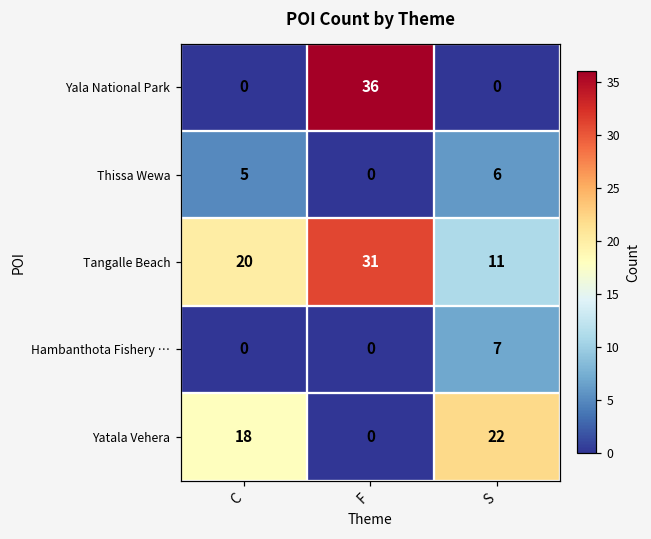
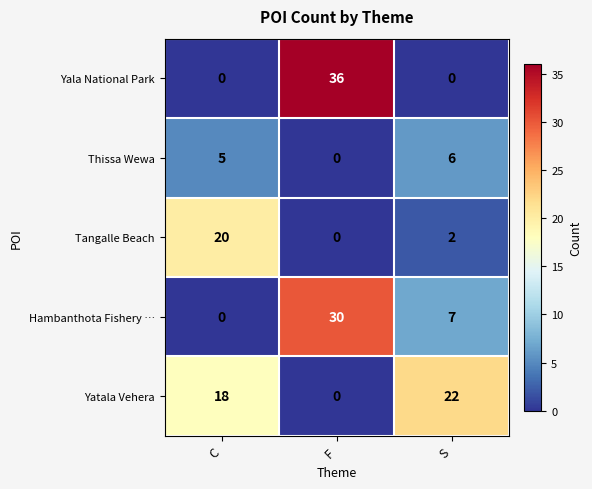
Tangalle Beach, F: 31 -> 0
Tangalle Beach, S: 11 -> 2
Hambanthota Fishery …, F: 0 -> 30
